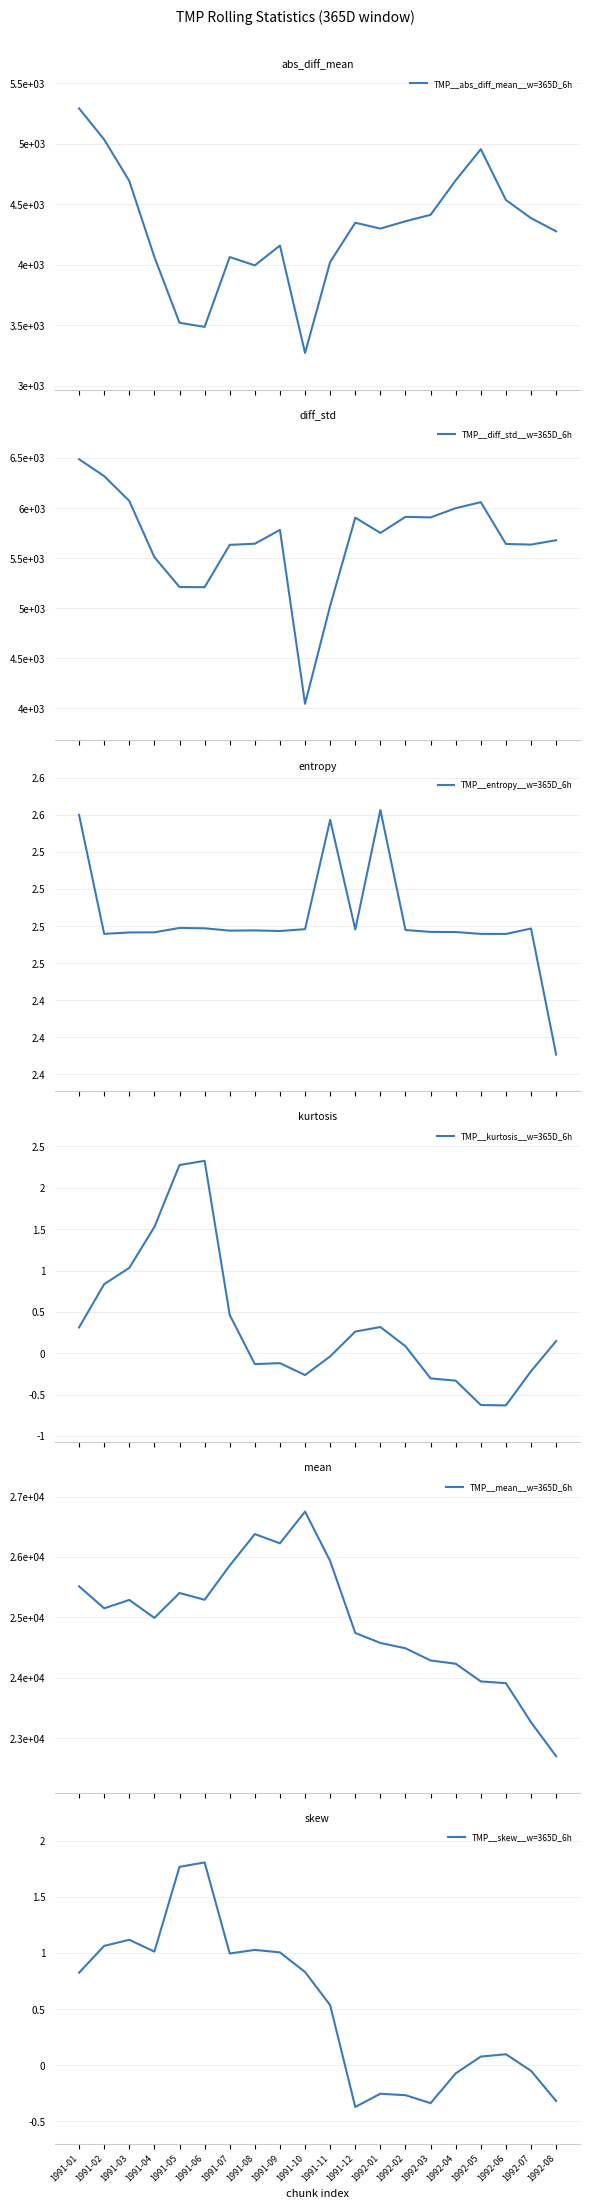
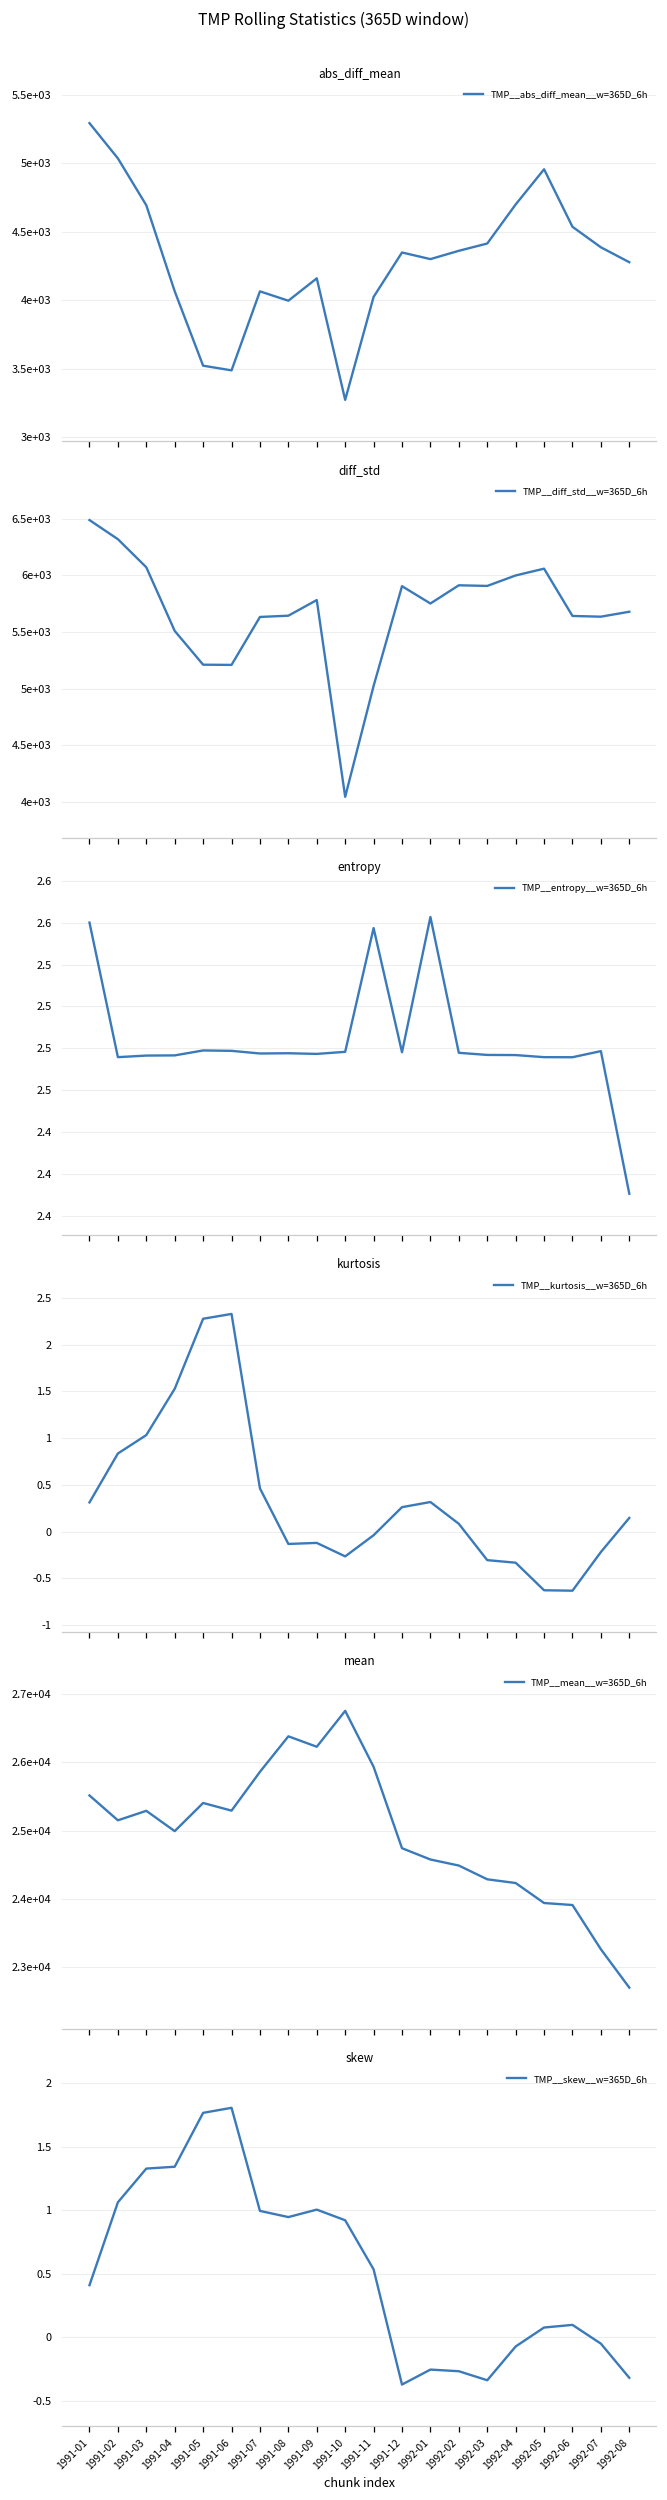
skew, 1991-01: 0.82 -> 0.41
skew, 1991-03: 1.12 -> 1.33
skew, 1991-04: 1.01 -> 1.34
skew, 1991-08: 1.03 -> 0.95
skew, 1991-10: 0.83 -> 0.92
